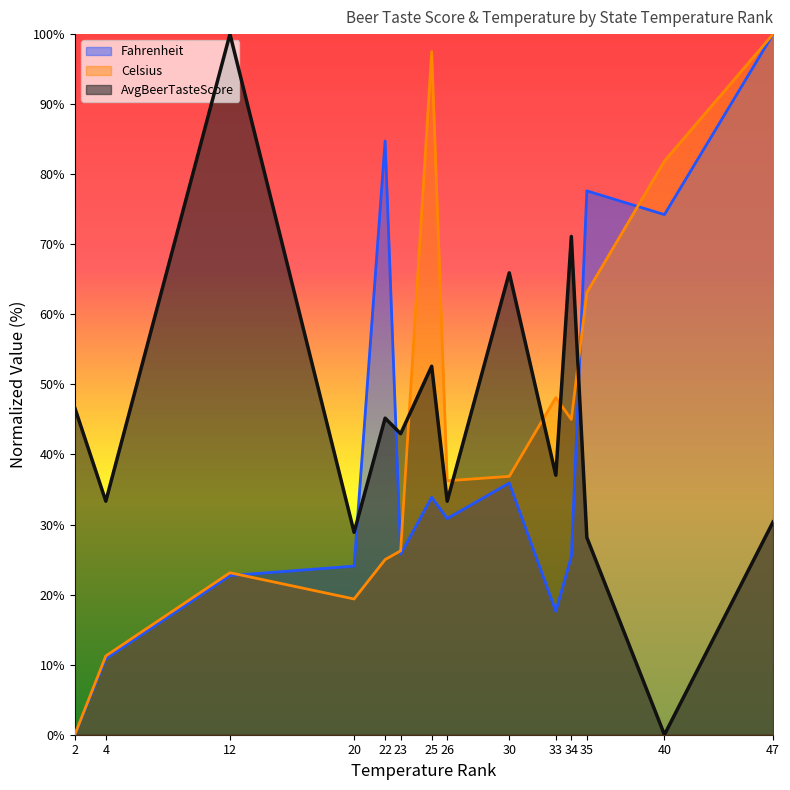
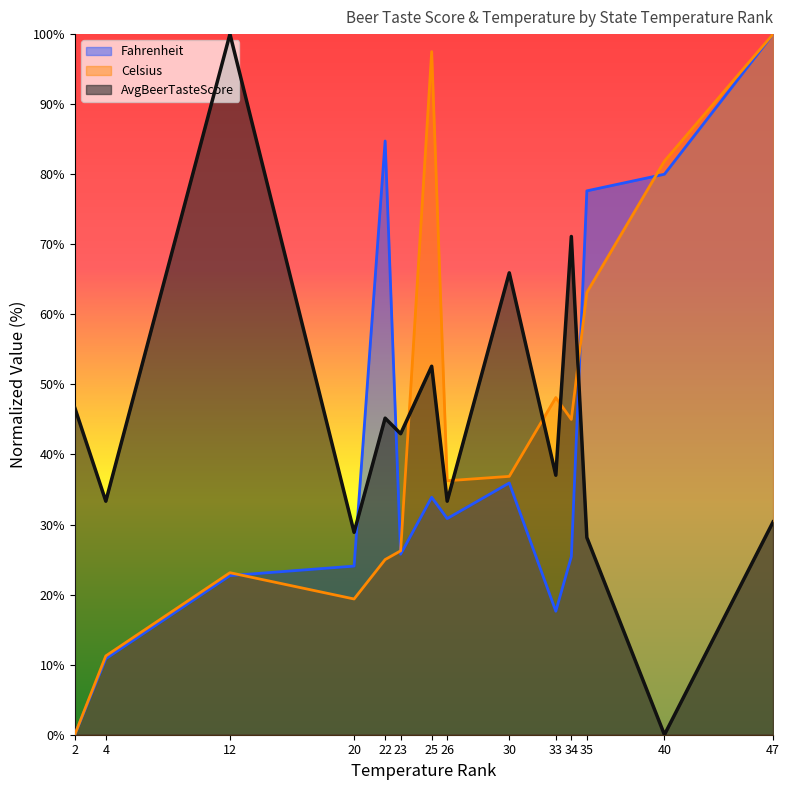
Fahrenheit, 40: 74% -> 80%
